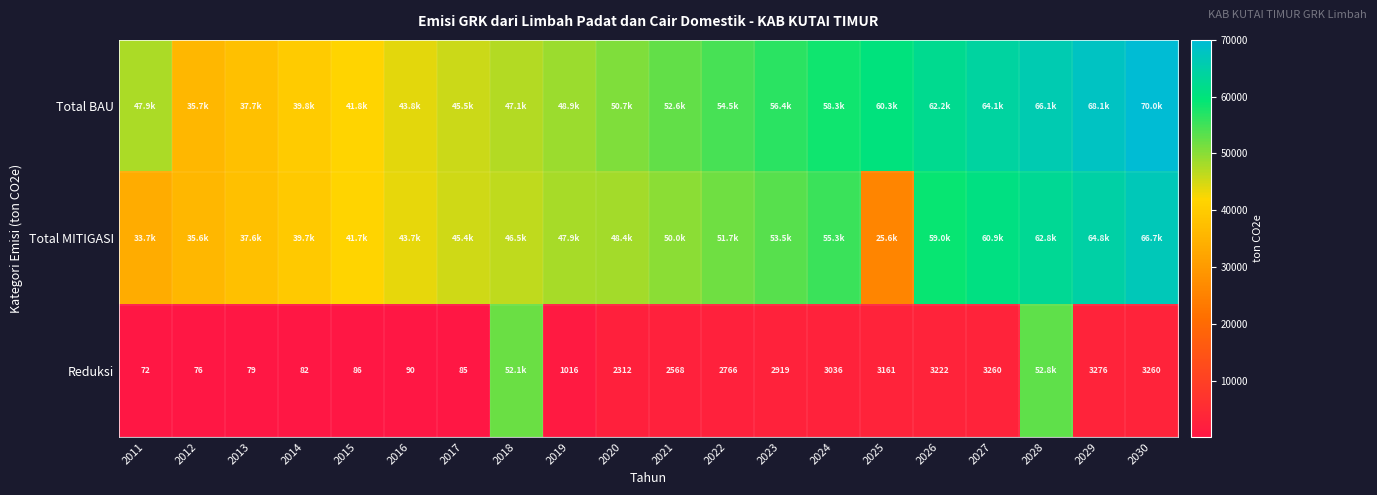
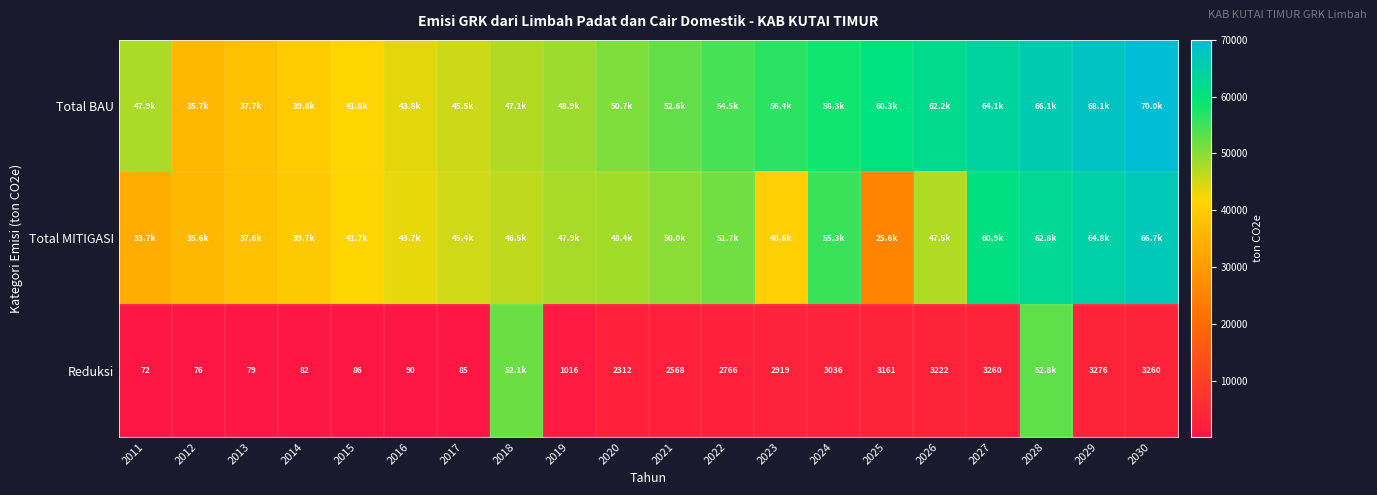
Total MITIGASI, 2023: 53.5k -> 40.6k
Total MITIGASI, 2026: 59.0k -> 47.5k
